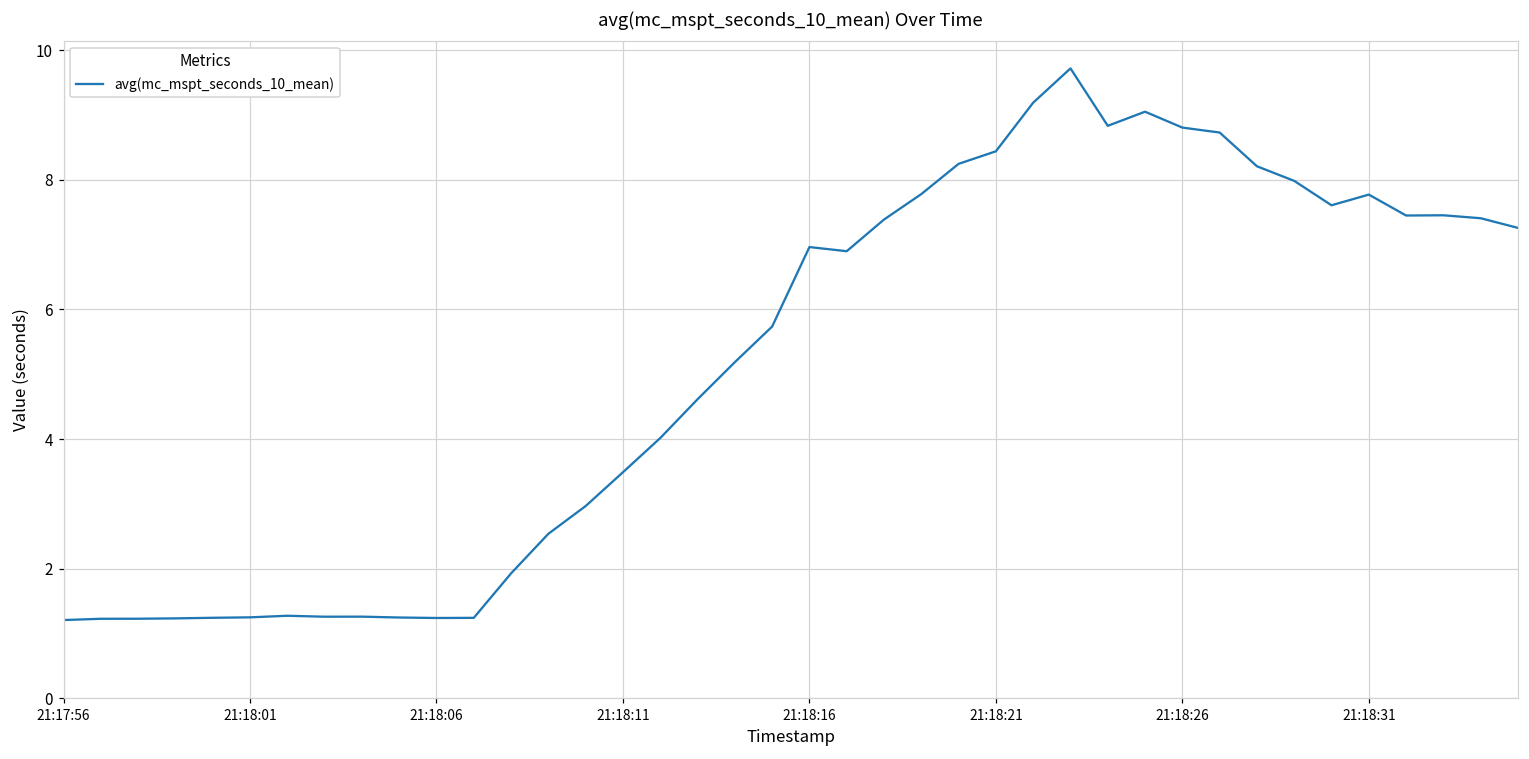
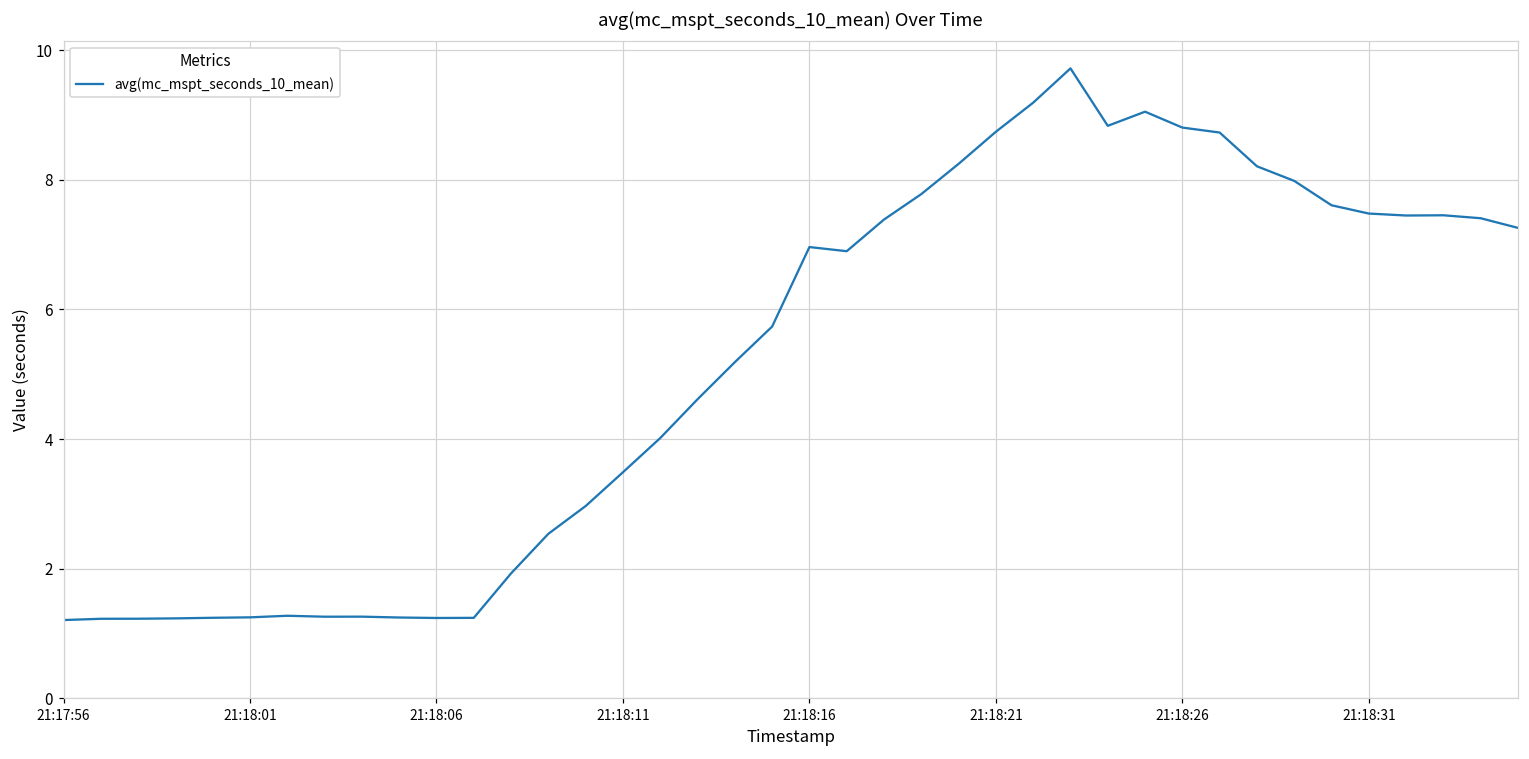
21:18:21: 8.4 -> 8.7
21:18:31: 7.8 -> 7.5
